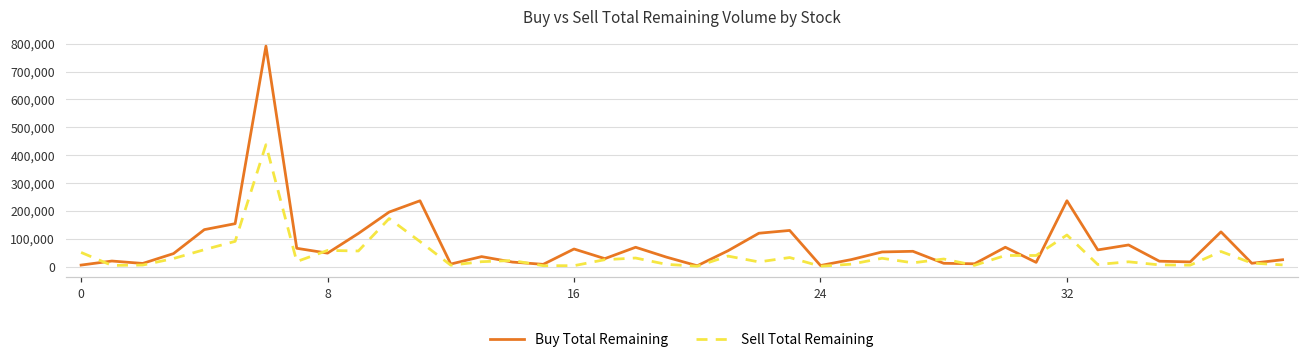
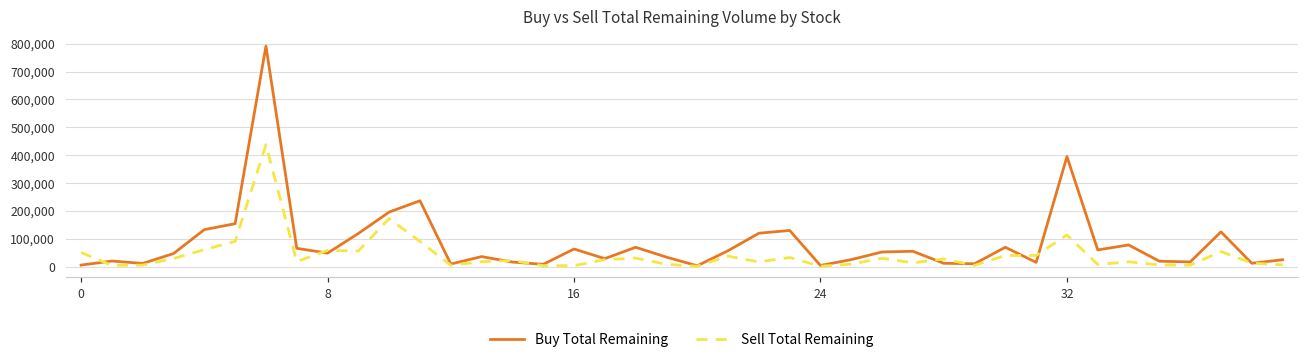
Buy Total Remaining, 32: 240,000 -> 390,000
